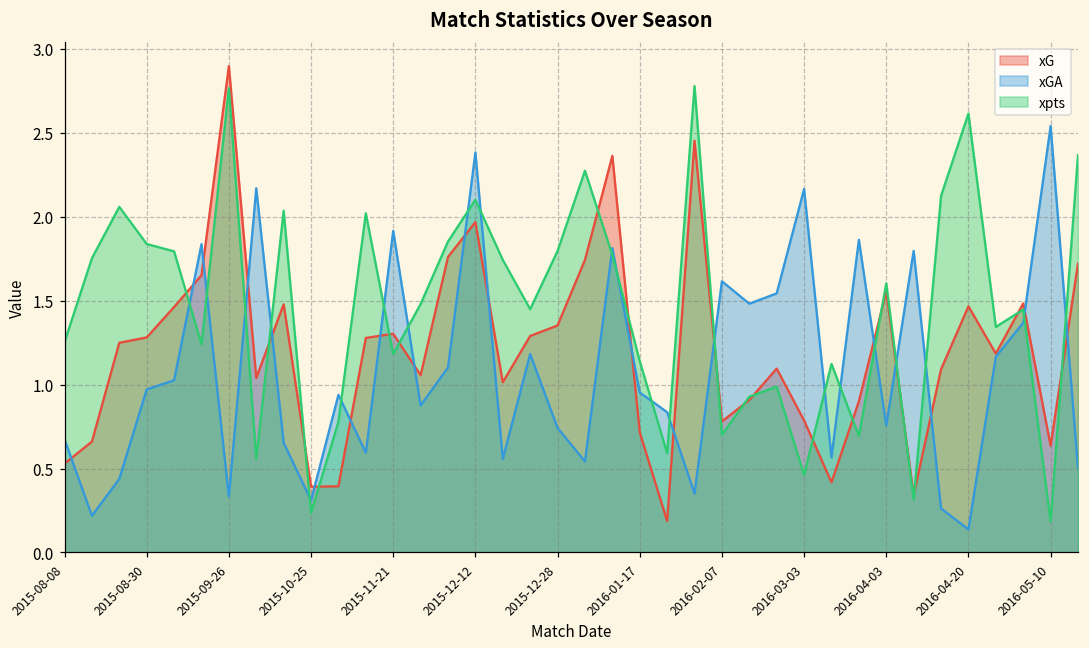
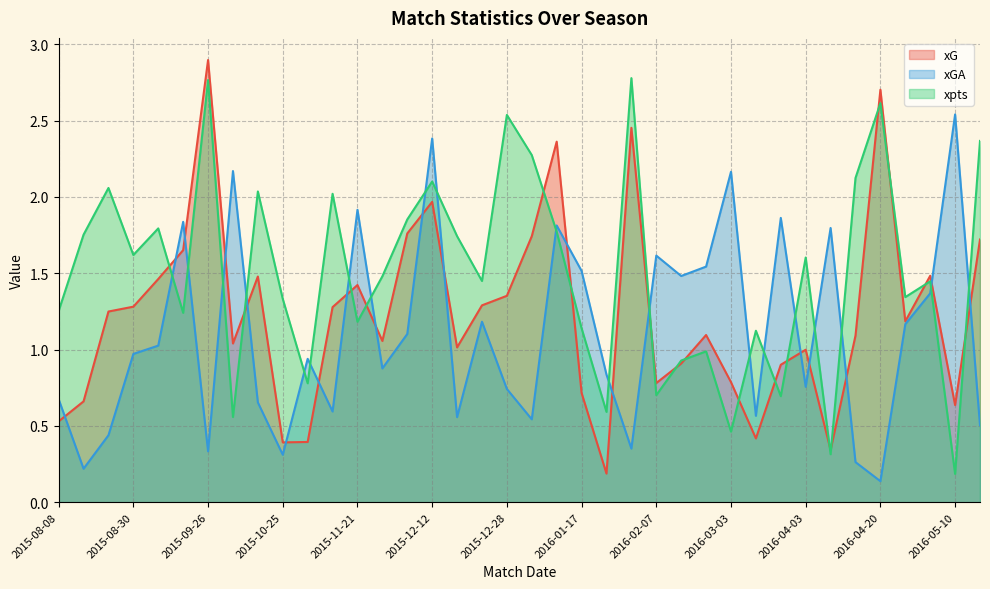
xpts, 2015-08-30: 1.84 -> 1.62
xpts, 2015-10-25: 0.24 -> 1.33
xG, 2015-11-21: 1.30 -> 1.42
xpts, 2015-12-28: 1.80 -> 2.54
xGA, 2016-01-17: 0.95 -> 1.52
xG, 2016-04-03: 1.55 -> 1.00
xG, 2016-04-20: 1.47 -> 2.70
